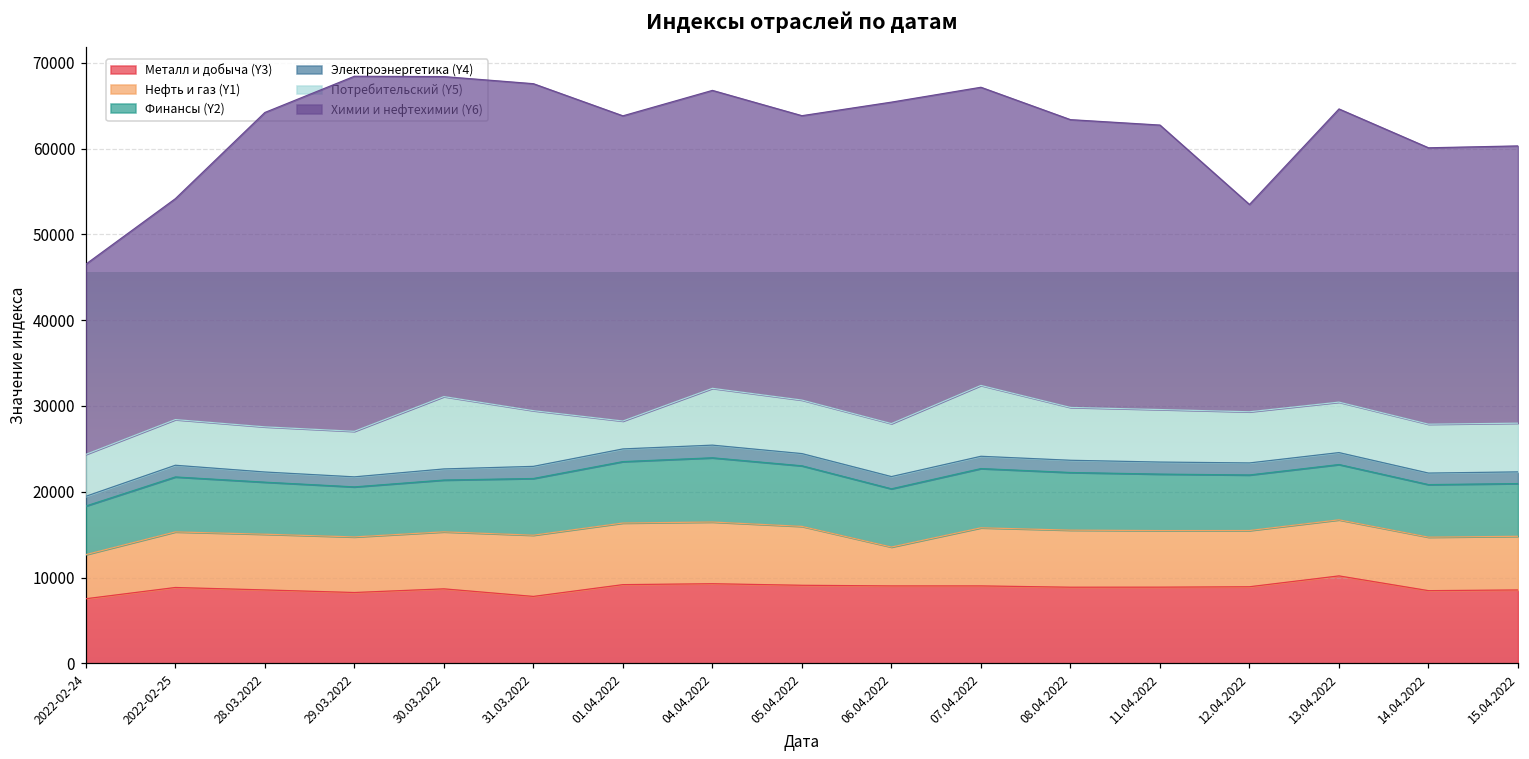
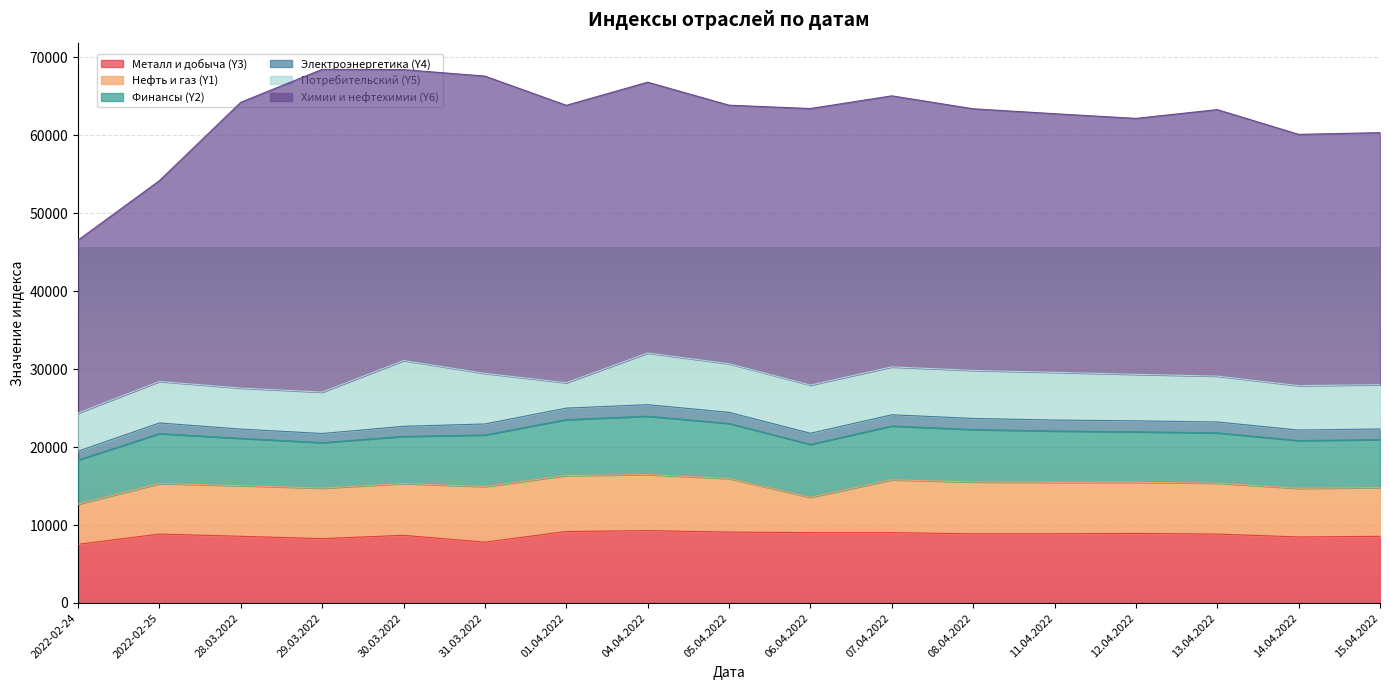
Химии и нефтехимии (Y6), 06.04.2022: 37000 -> 35000
Потребительский (Y5), 07.04.2022: 8000 -> 6000
Химии и нефтехимии (Y6), 12.04.2022: 24000 -> 33000
Металл и добыча (Y3), 13.04.2022: 10000 -> 9000
